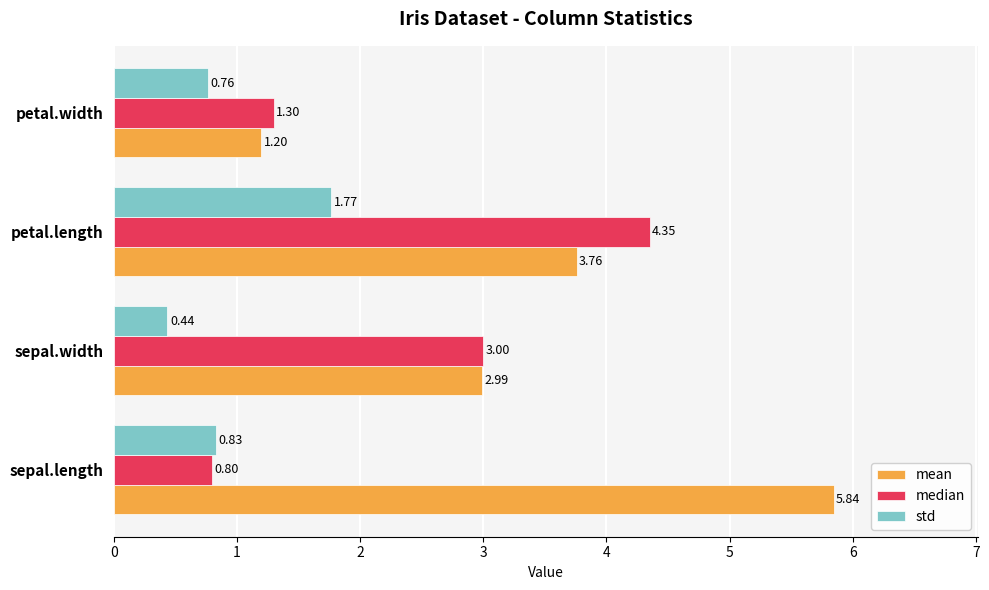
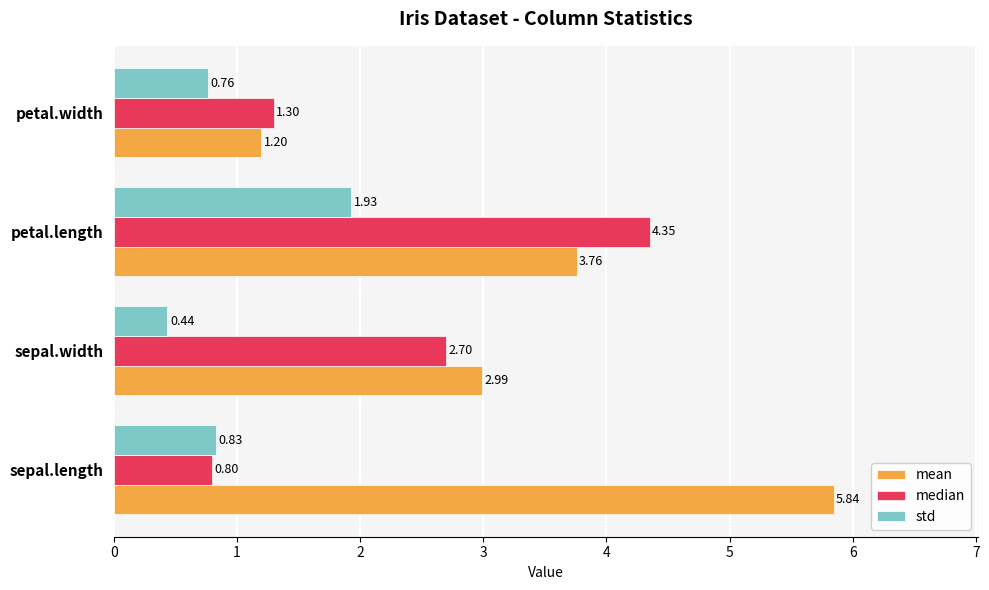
std, petal.length: 1.77 -> 1.93
median, sepal.width: 3.00 -> 2.70
